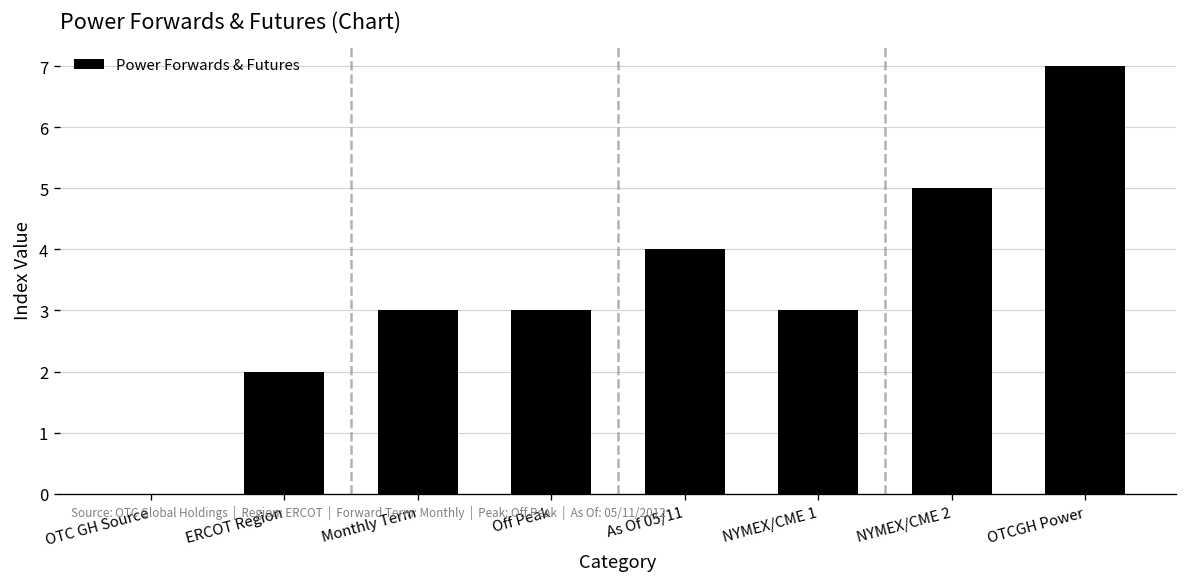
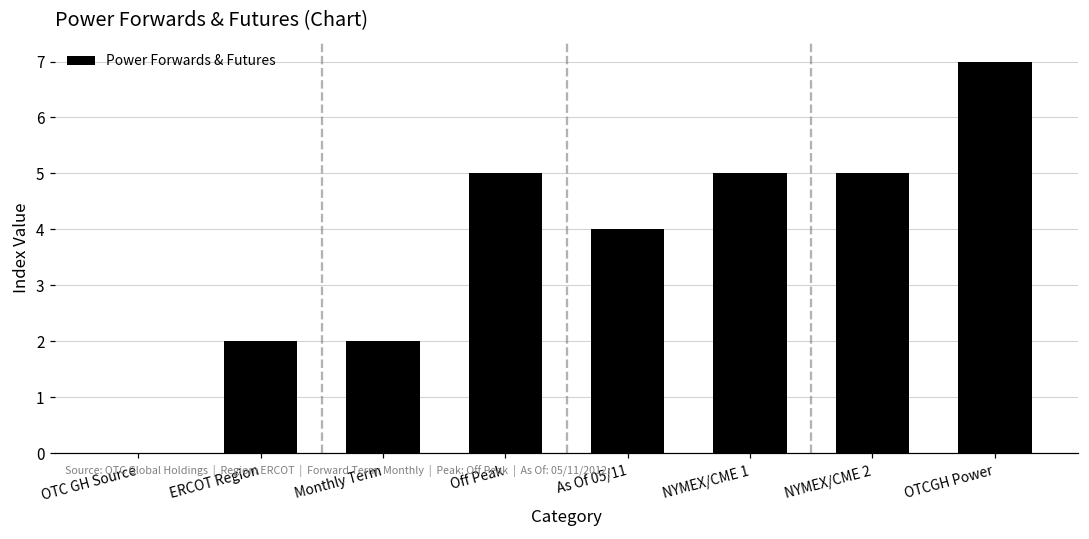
Monthly Term: 3 -> 2
Off Peak: 3 -> 5
NYMEX/CME 1: 3 -> 5
